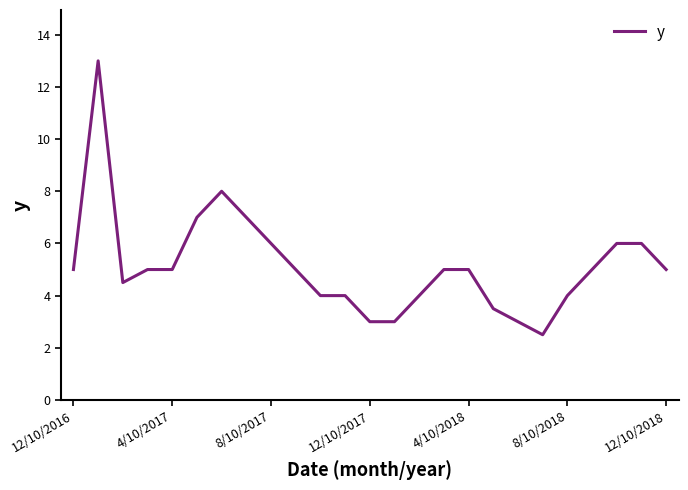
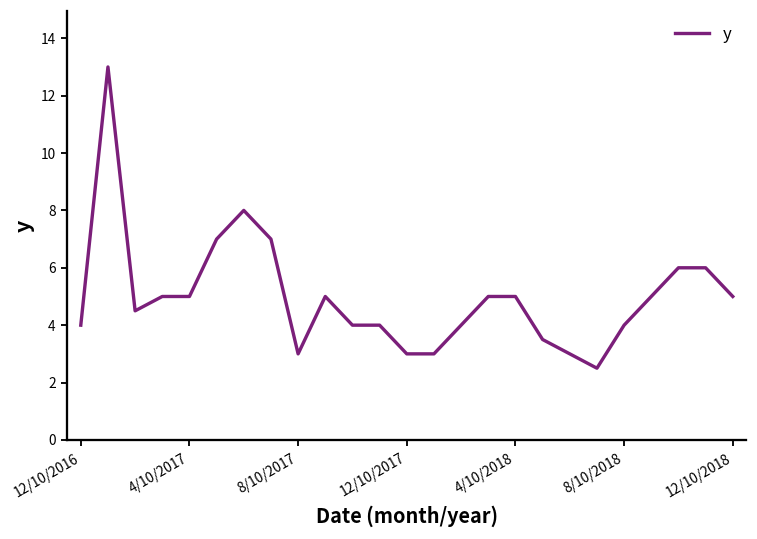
12/10/2016: 5 -> 4
8/10/2017: 6 -> 3
